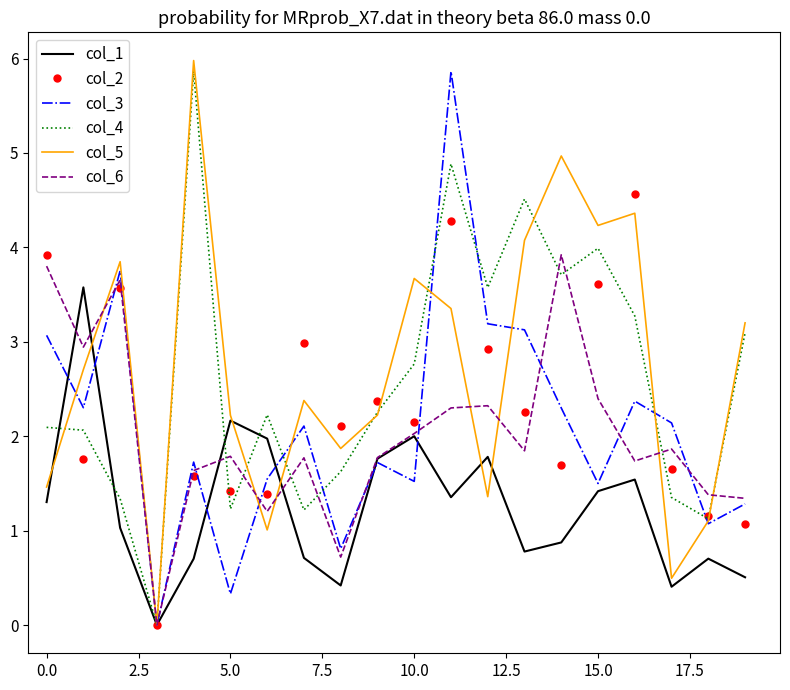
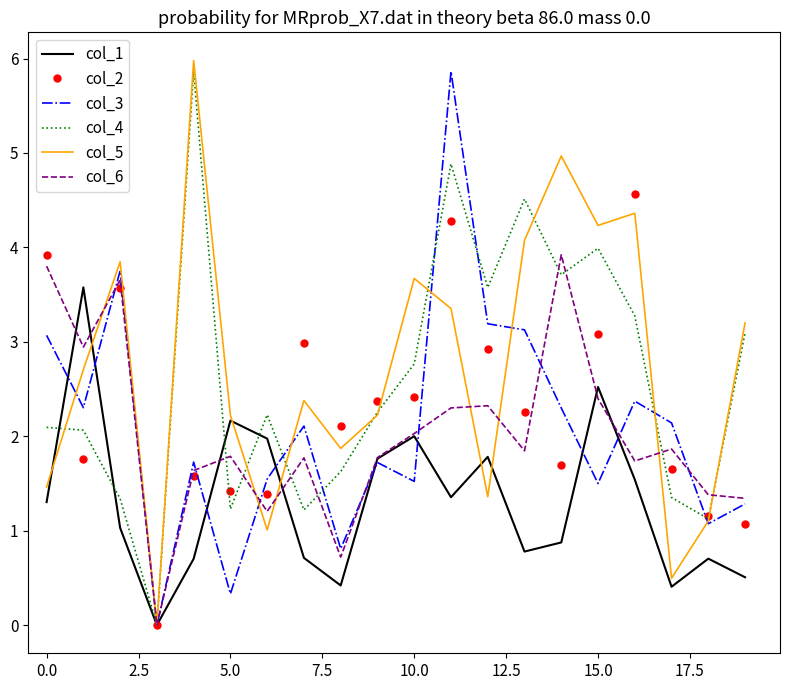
col_2, 10.0: 2.2 -> 2.4
col_1, 15.0: 1.4 -> 2.5
col_2, 15.0: 3.6 -> 3.1
